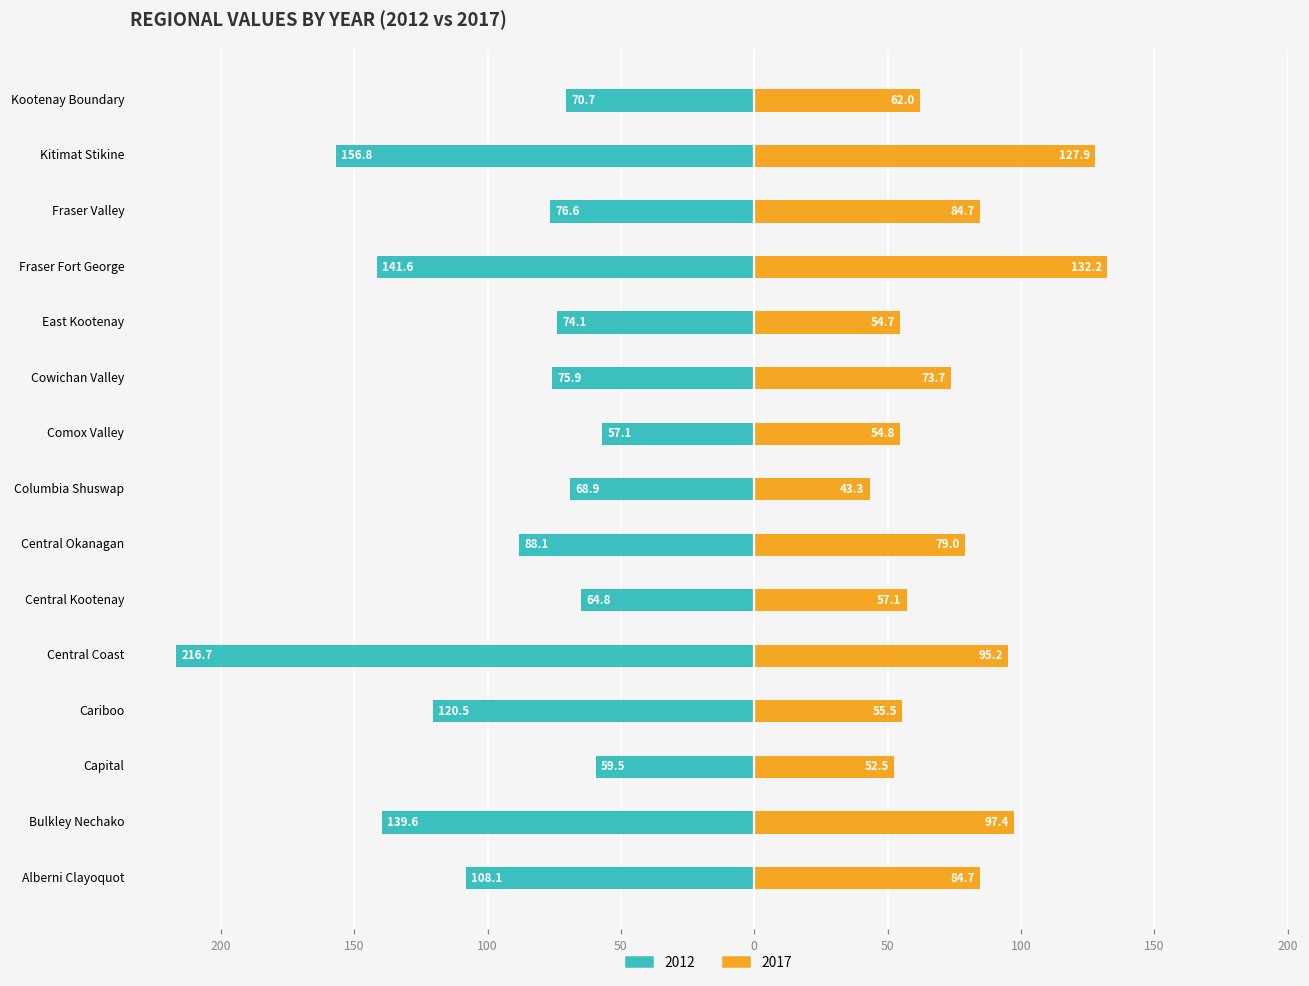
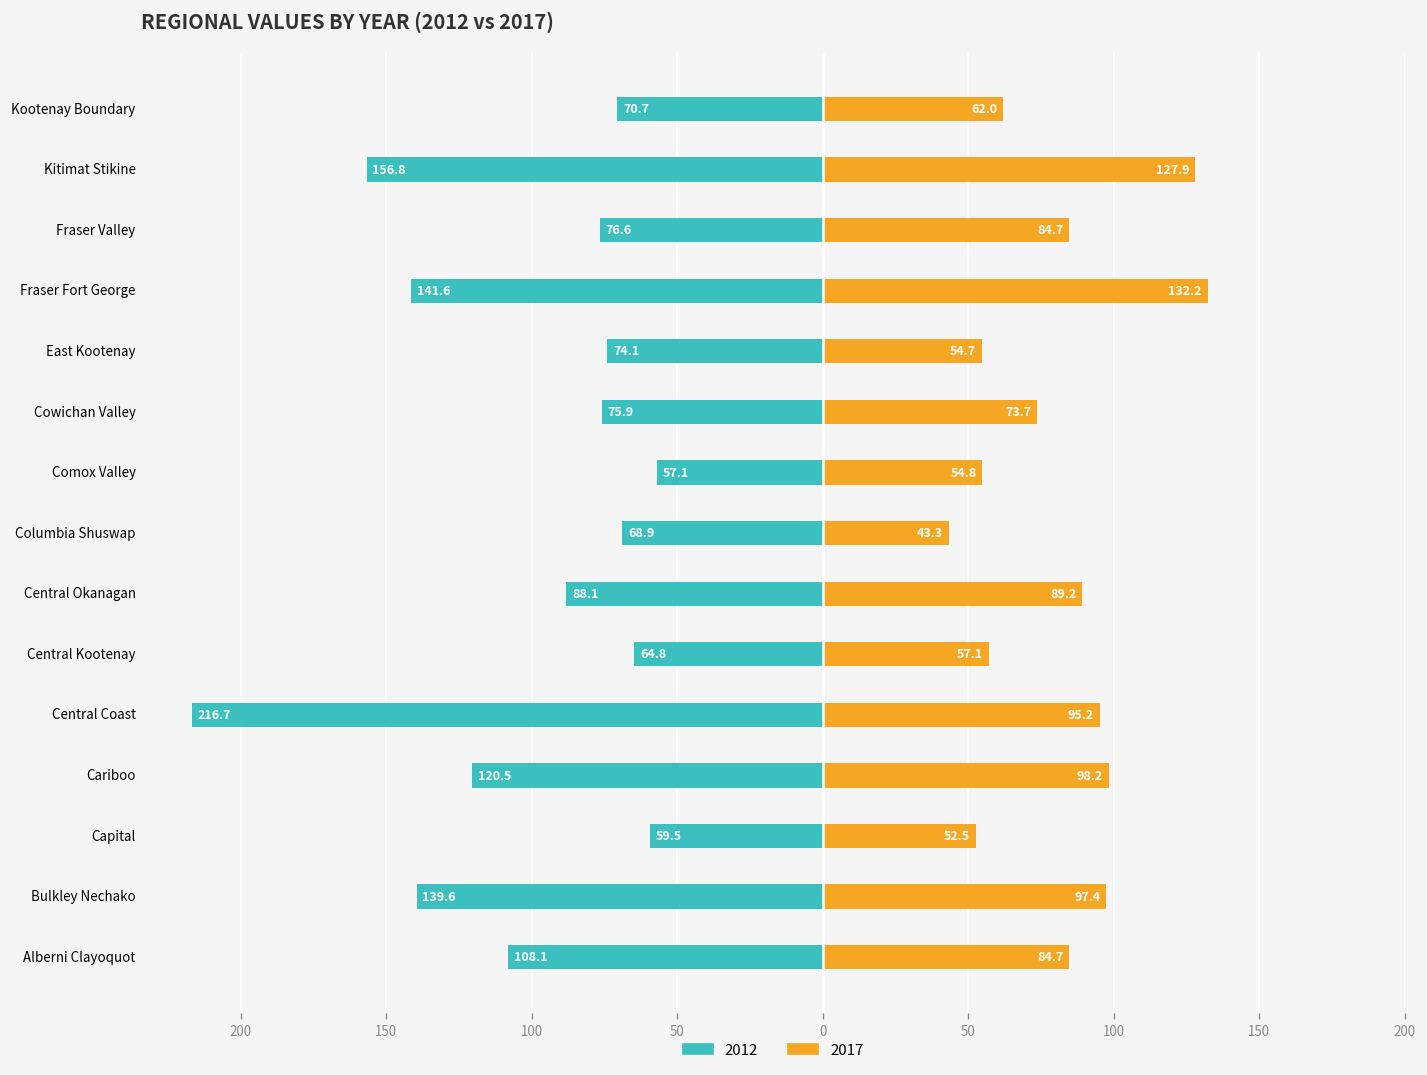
2017, Central Okanagan: 79.0 -> 89.2
2017, Cariboo: 55.5 -> 98.2
